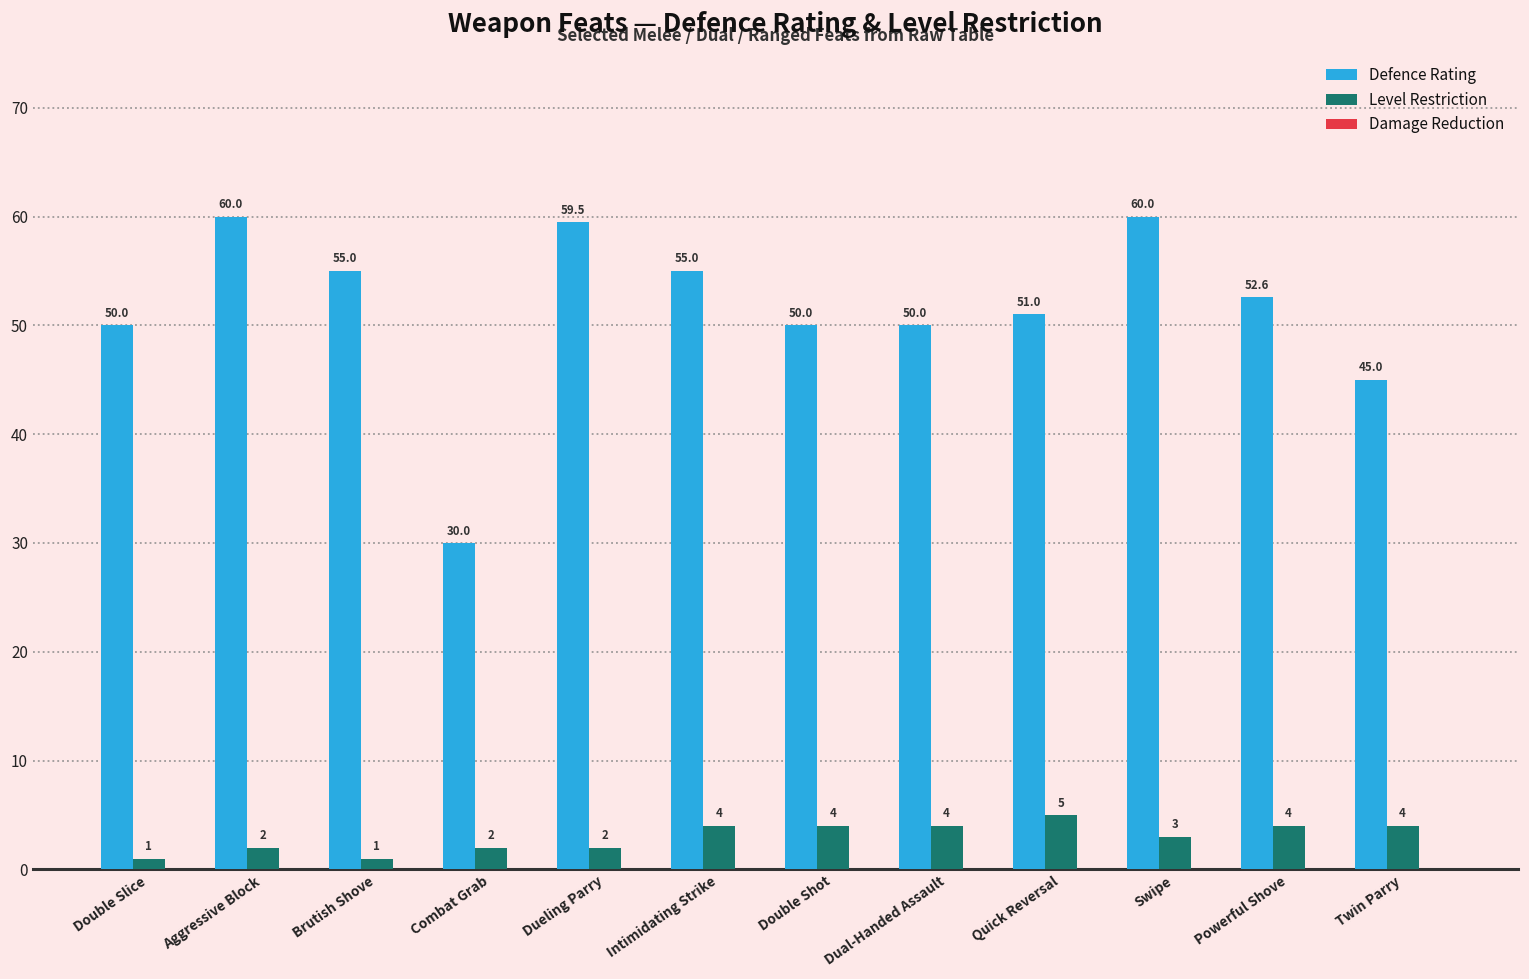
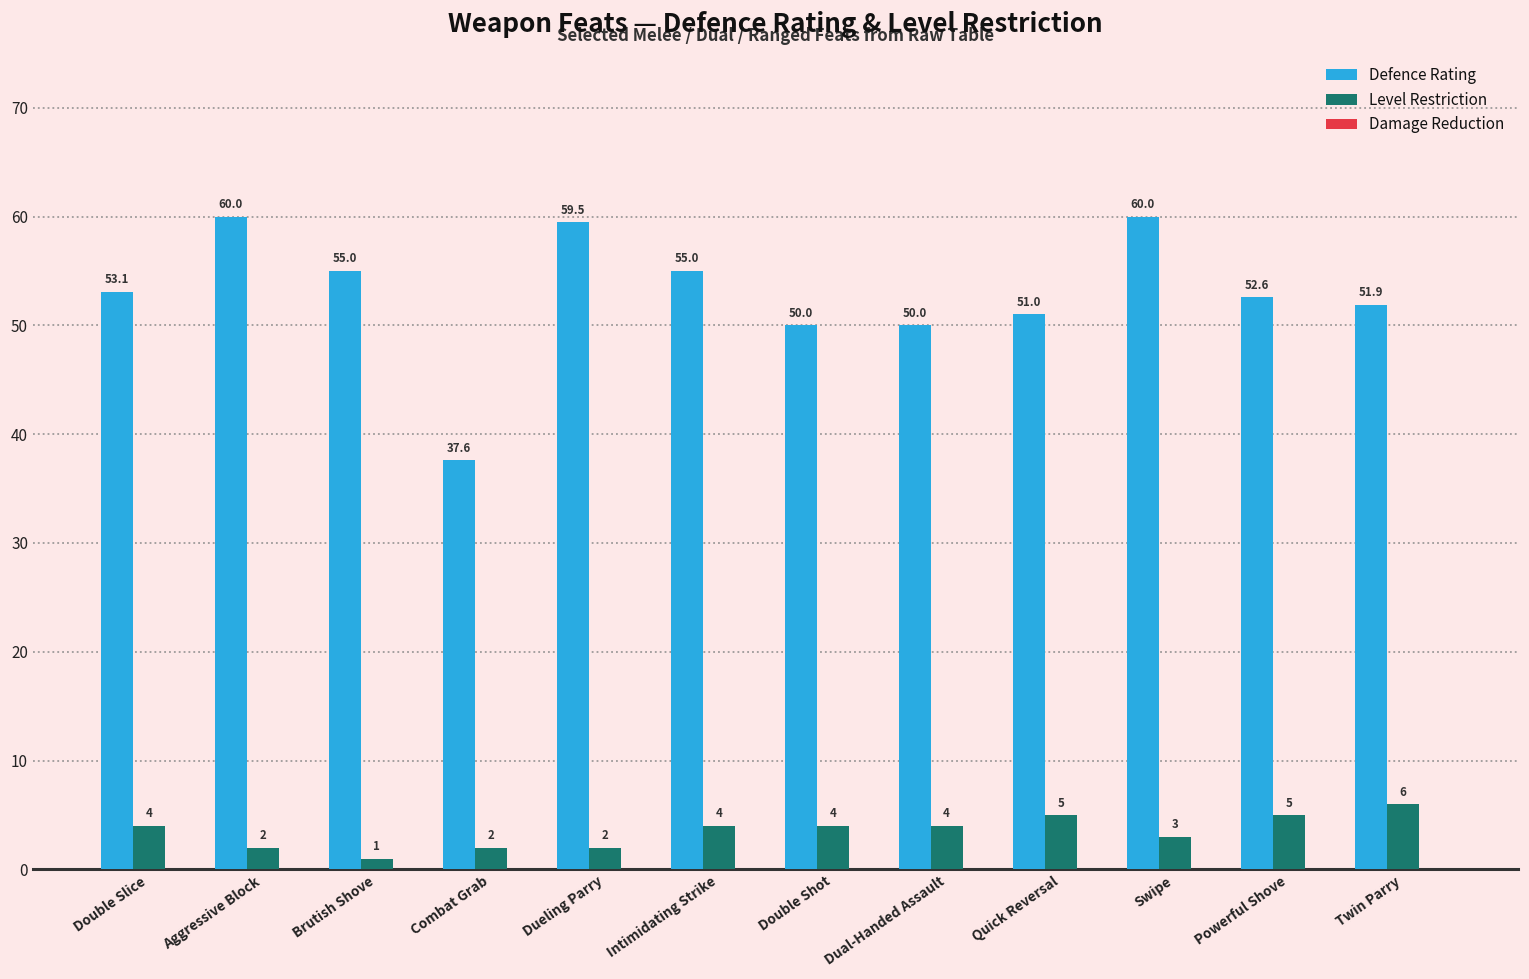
Defence Rating, Double Slice: 50.0 -> 53.1
Level Restriction, Double Slice: 1 -> 4
Defence Rating, Combat Grab: 30.0 -> 37.6
Level Restriction, Powerful Shove: 4 -> 5
Defence Rating, Twin Parry: 45.0 -> 51.9
Level Restriction, Twin Parry: 4 -> 6
